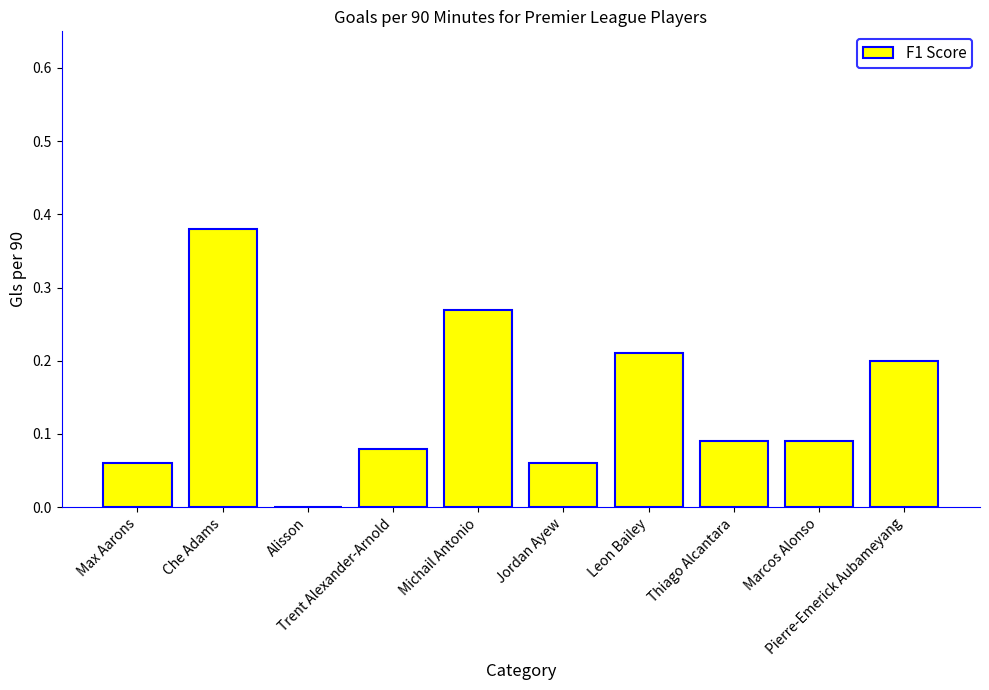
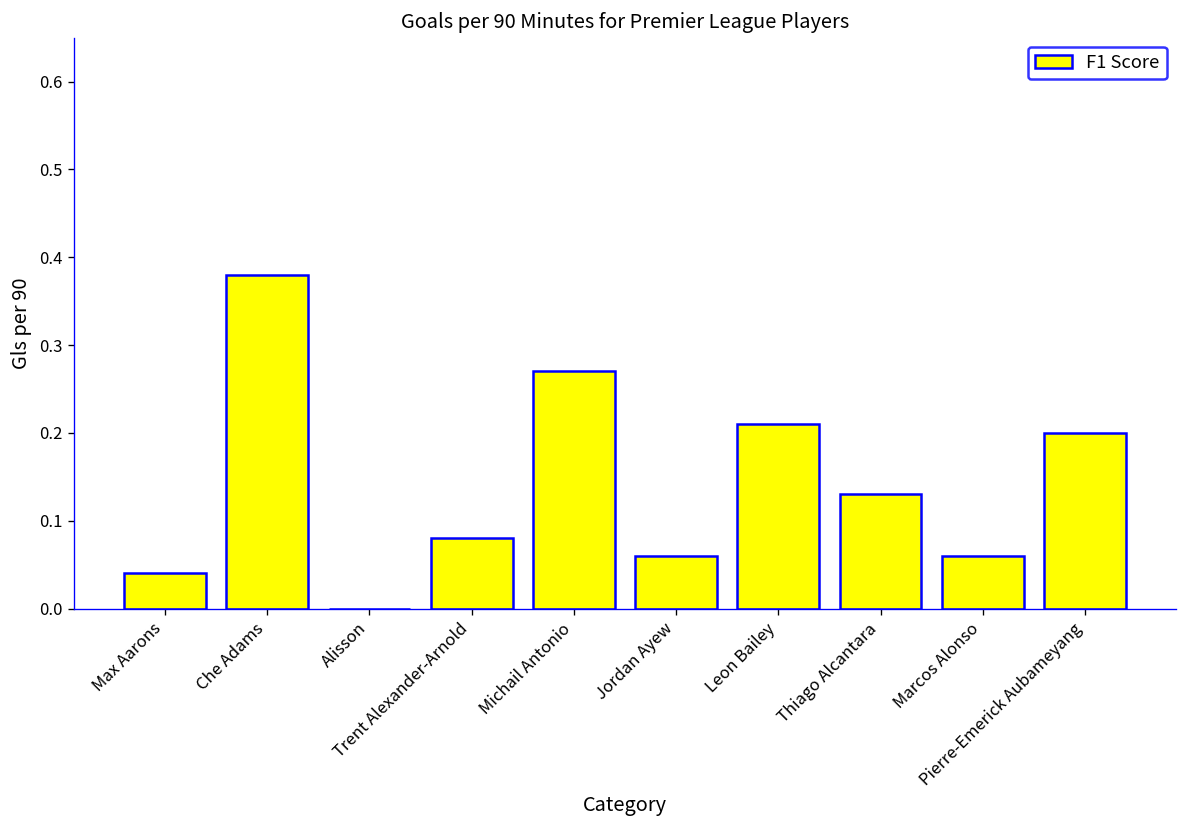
Max Aarons: 0.06 -> 0.04
Thiago Alcantara: 0.09 -> 0.13
Marcos Alonso: 0.09 -> 0.06
